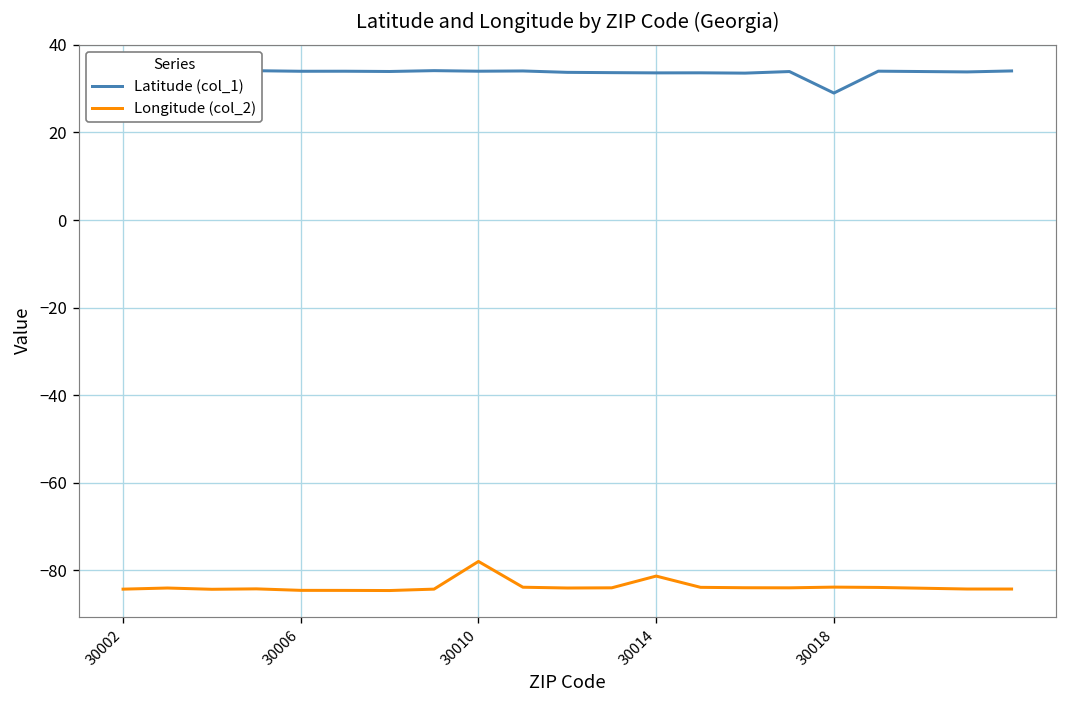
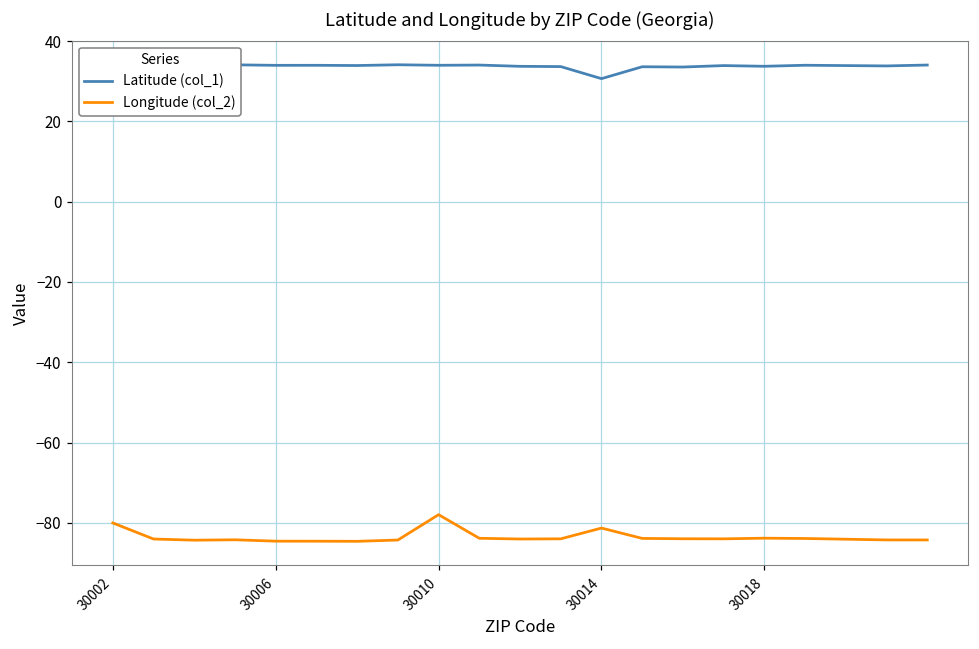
Longitude (col_2), 30002: -84 -> -80
Latitude (col_1), 30014: 34 -> 31
Latitude (col_1), 30018: 29 -> 34
